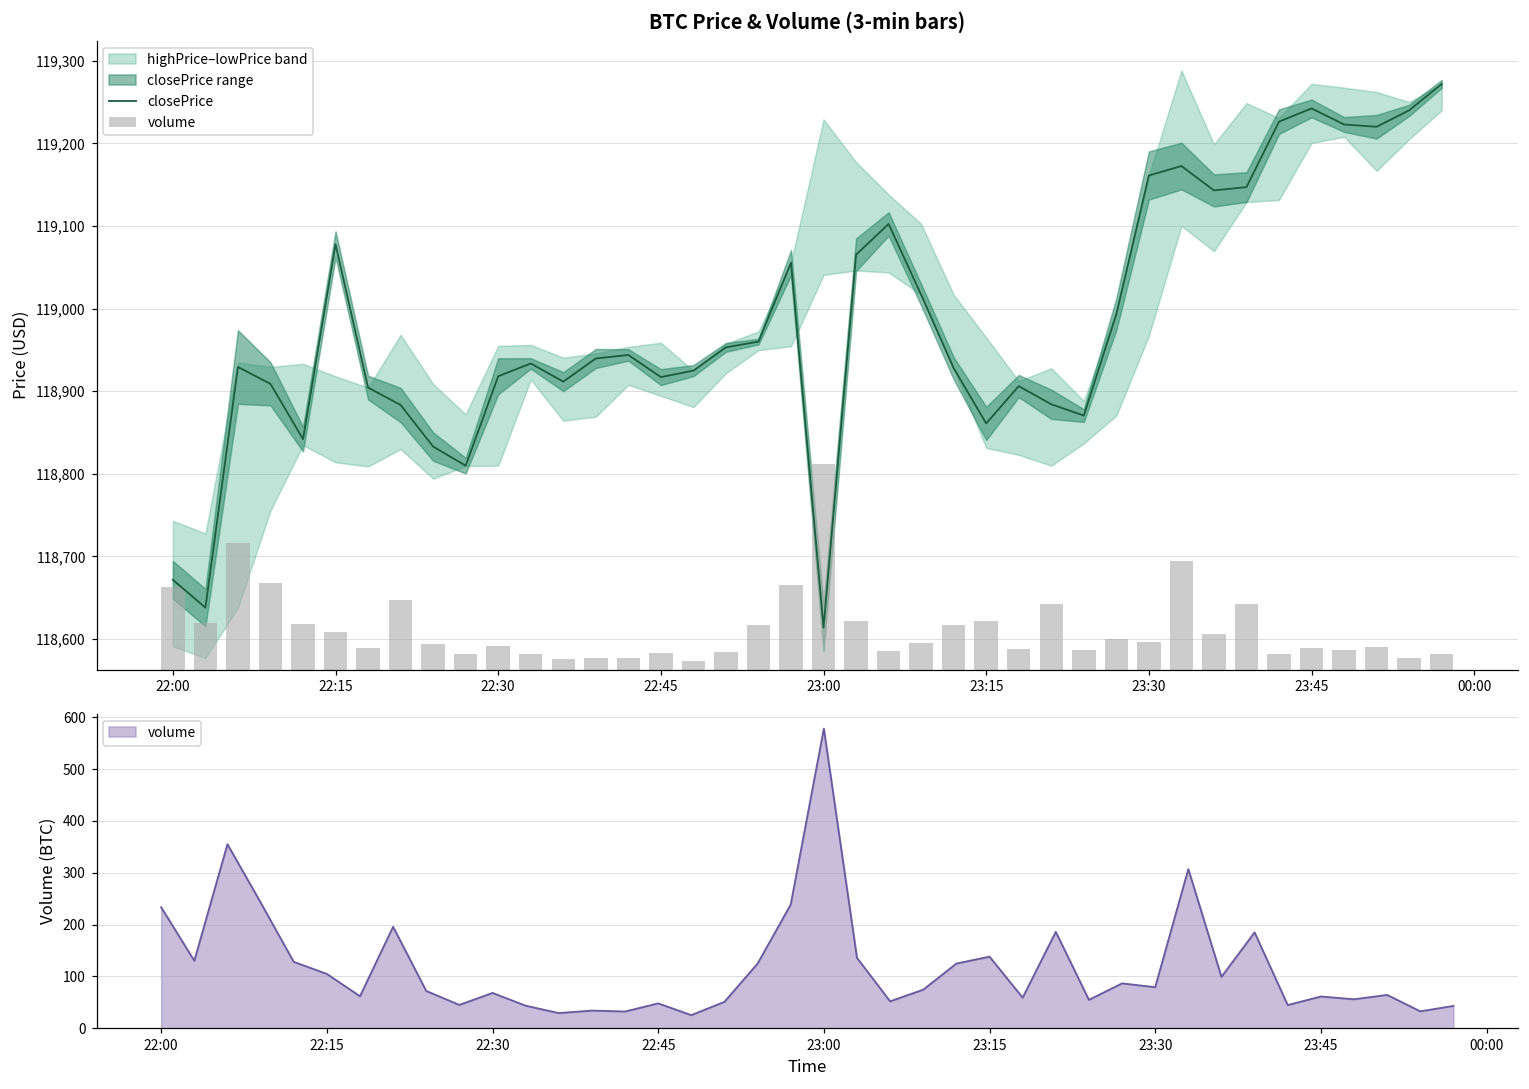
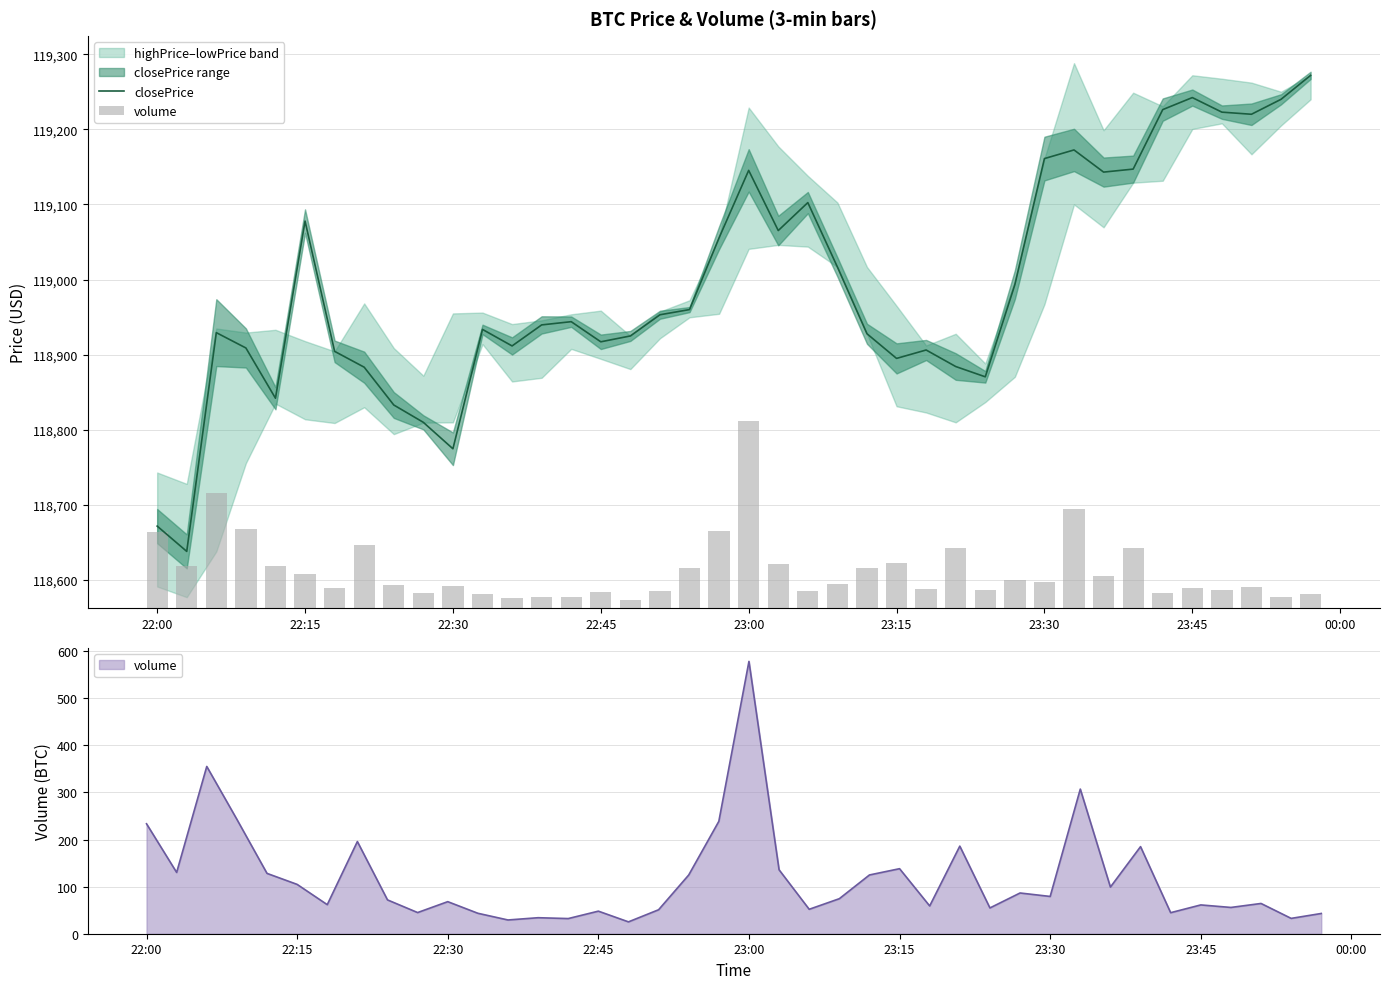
BTC Price & Volume (3-min bars), closePrice, 22:30: 118,920 -> 118,770
BTC Price & Volume (3-min bars), closePrice, 23:00: 118,610 -> 119,150
BTC Price & Volume (3-min bars), closePrice, 23:15: 118,860 -> 118,900
